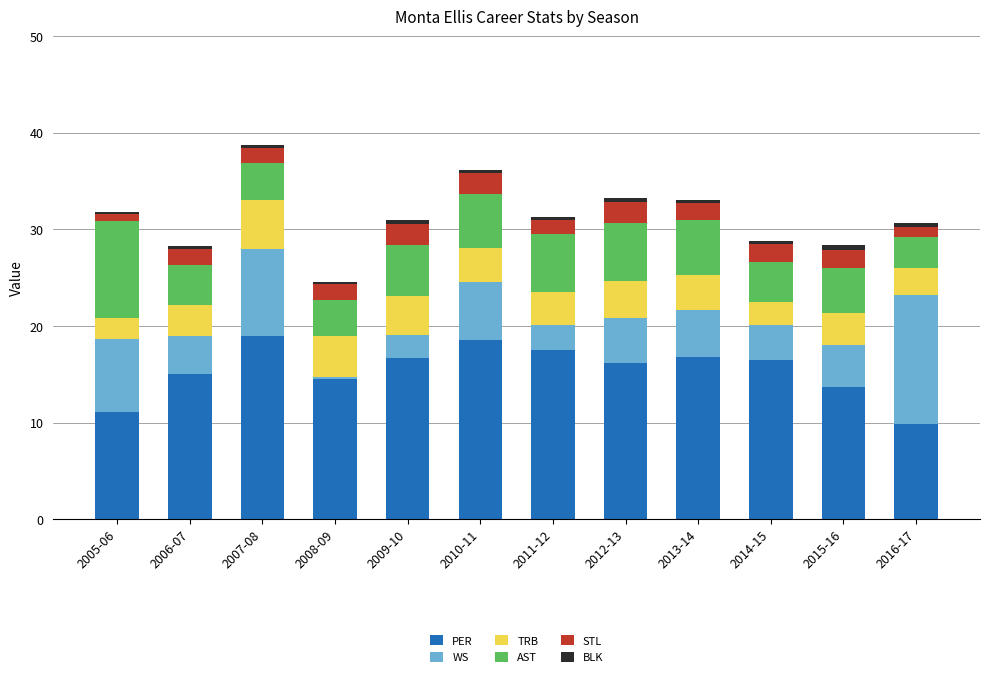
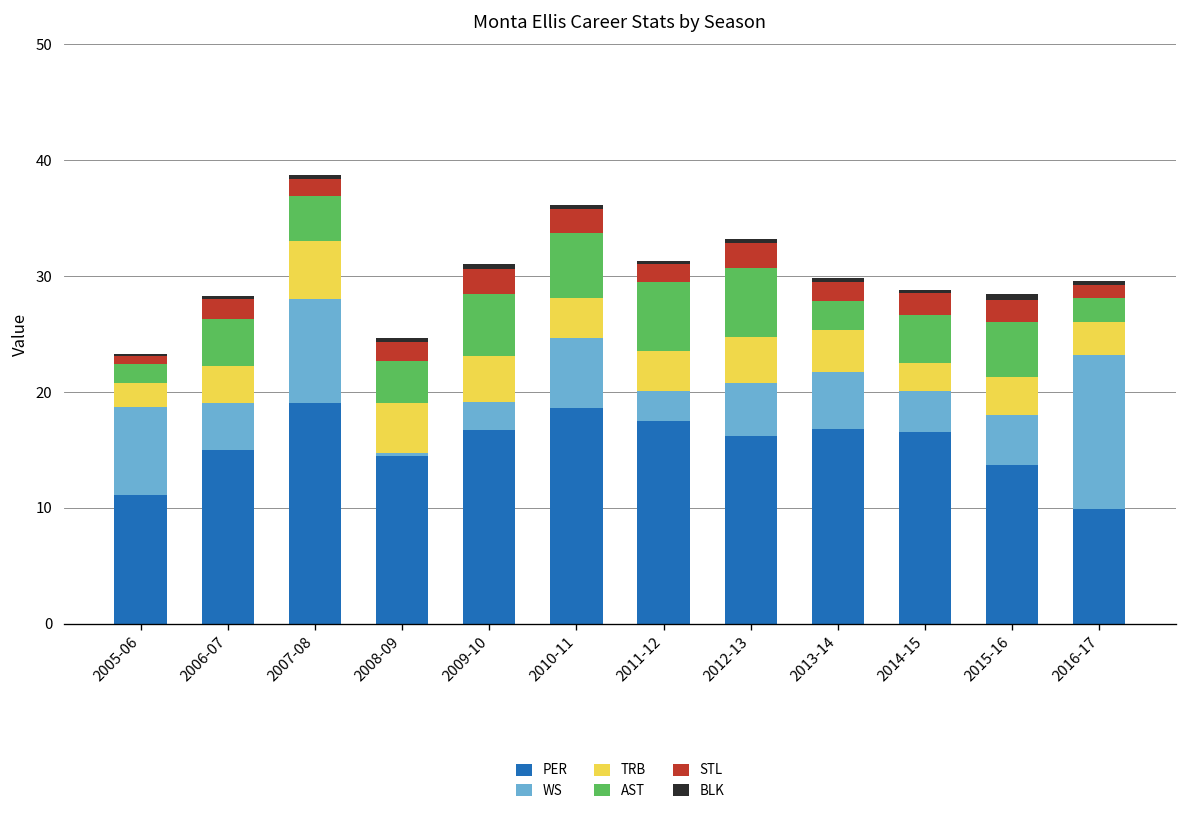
AST, 2005-06: 10 -> 2
AST, 2013-14: 6 -> 3
AST, 2016-17: 3 -> 2
